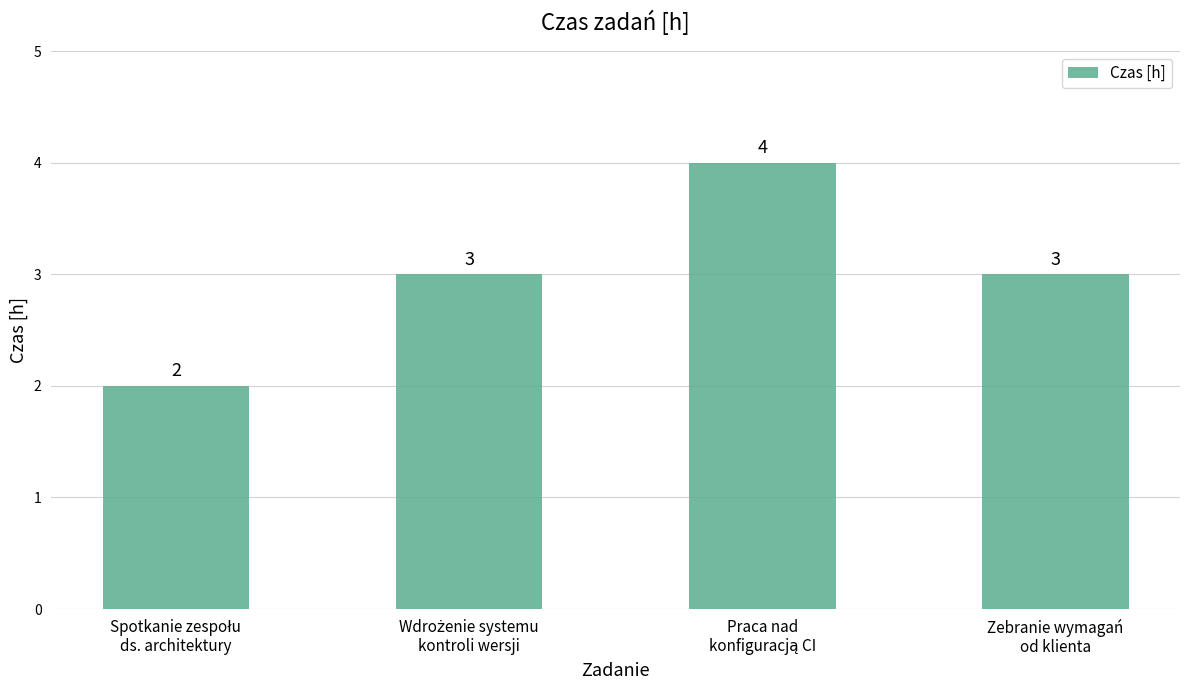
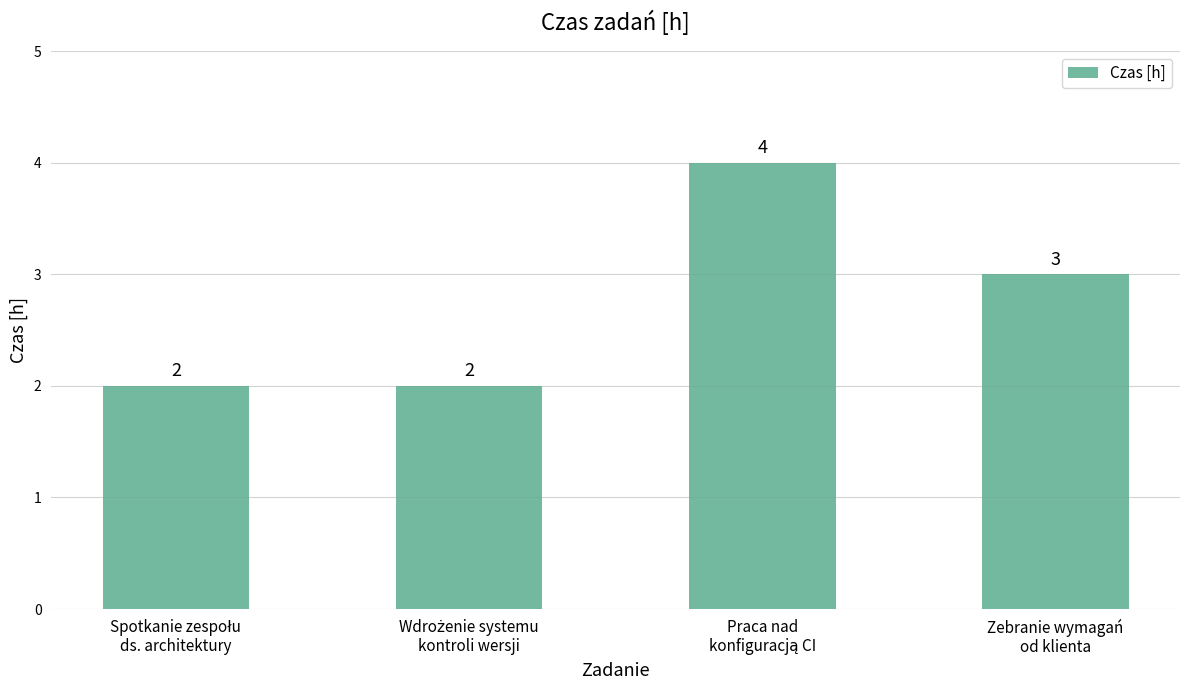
Wdrożenie systemu kontroli wersji: 3 -> 2
